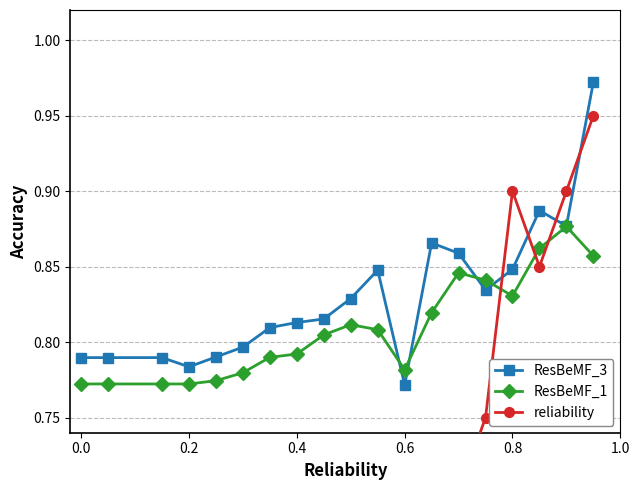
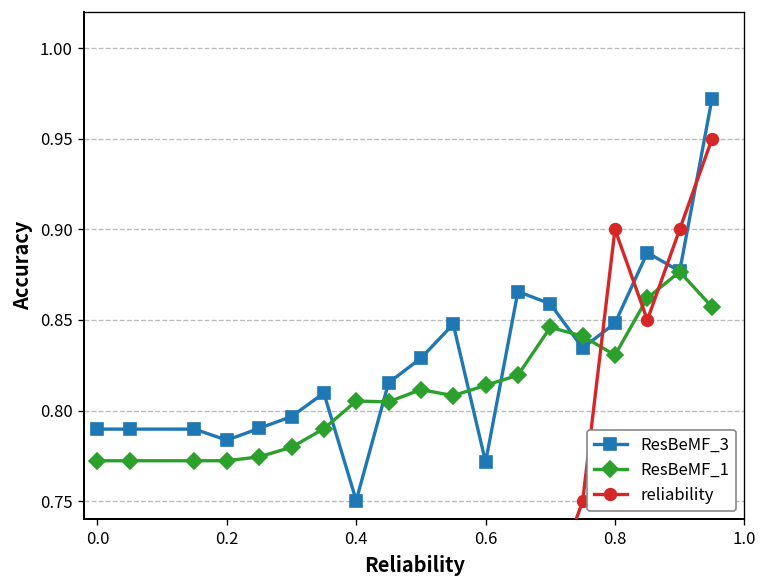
ResBeMF_3, 0.4: 0.813 -> 0.750
ResBeMF_1, 0.4: 0.792 -> 0.805
ResBeMF_1, 0.6: 0.782 -> 0.814
